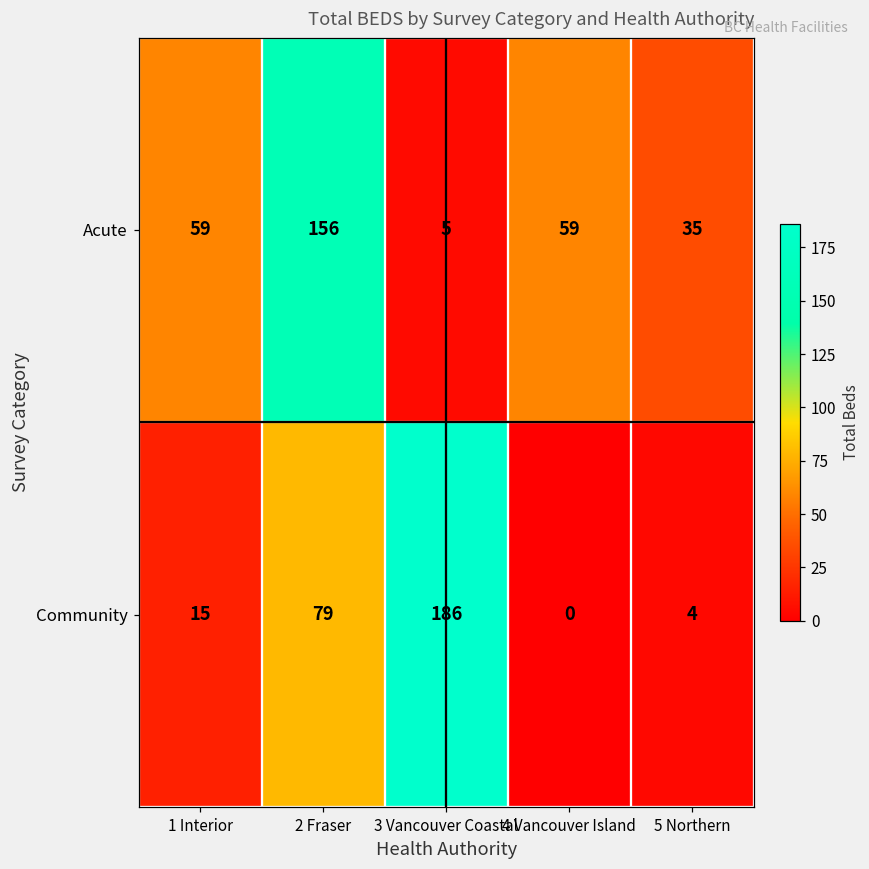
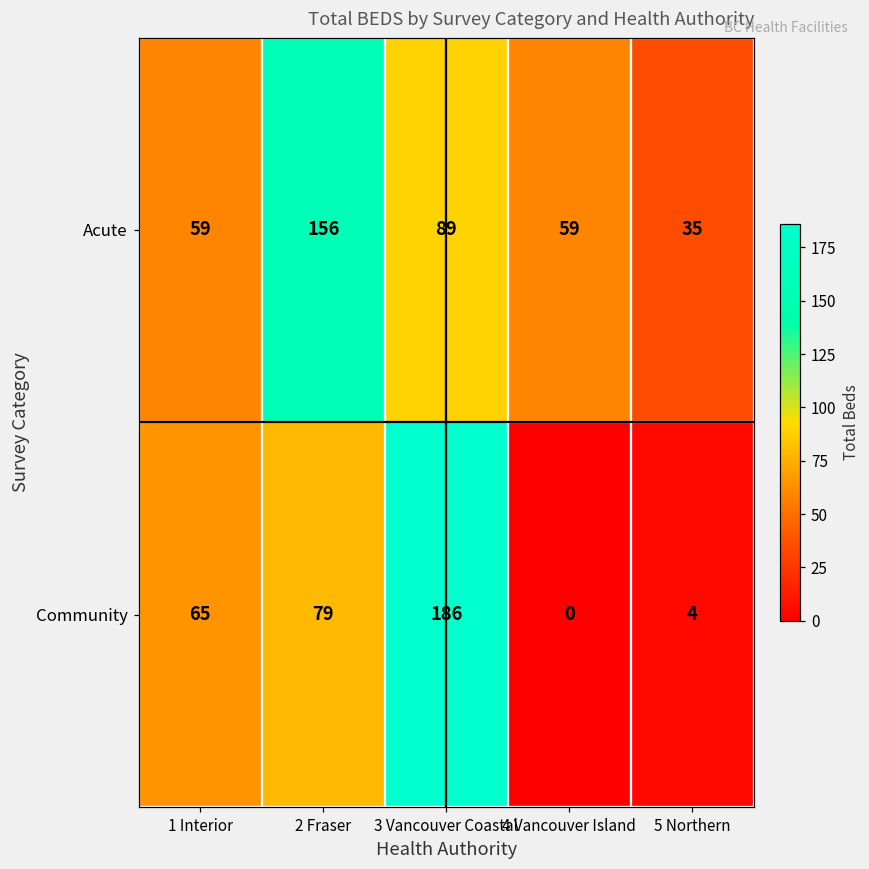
Acute, 3 Vancouver Coastal: 5 -> 89
Community, 1 Interior: 15 -> 65
